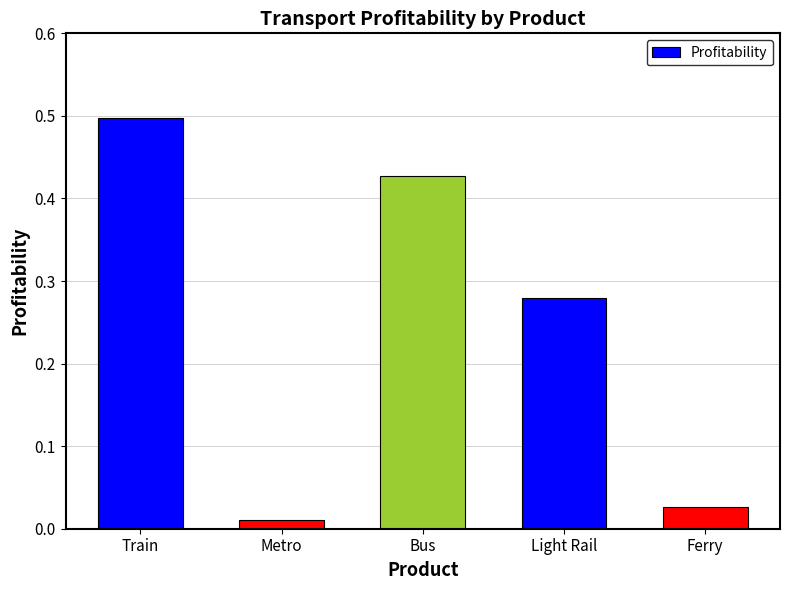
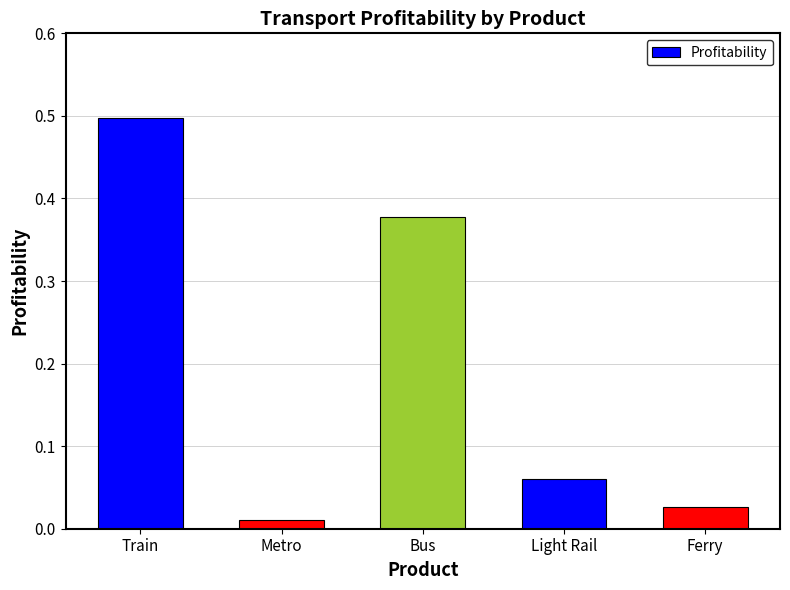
Bus: 0.43 -> 0.38
Light Rail: 0.28 -> 0.06
